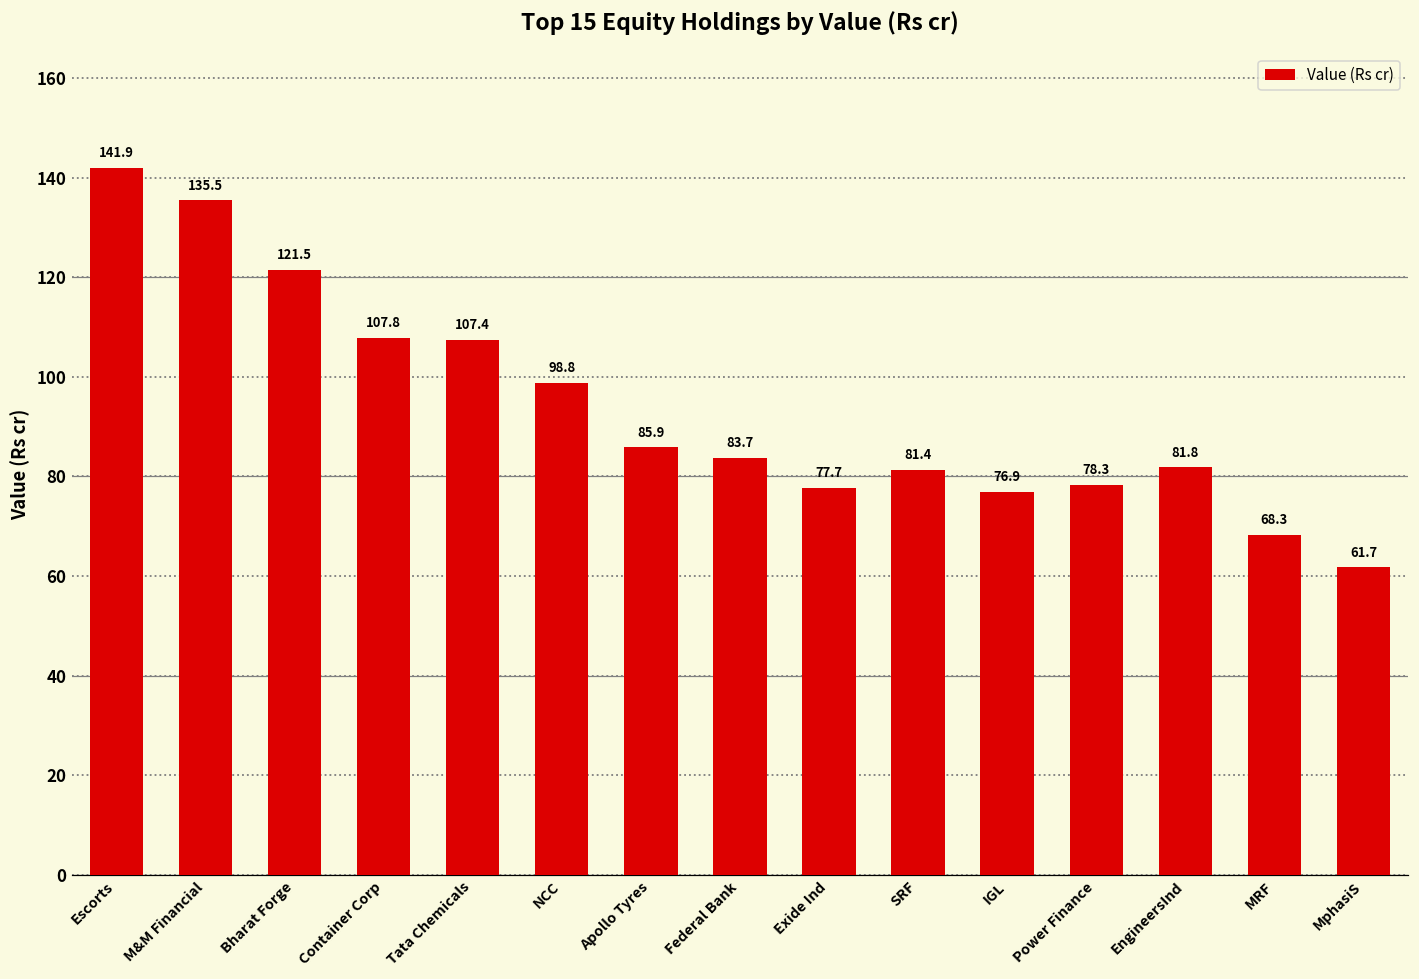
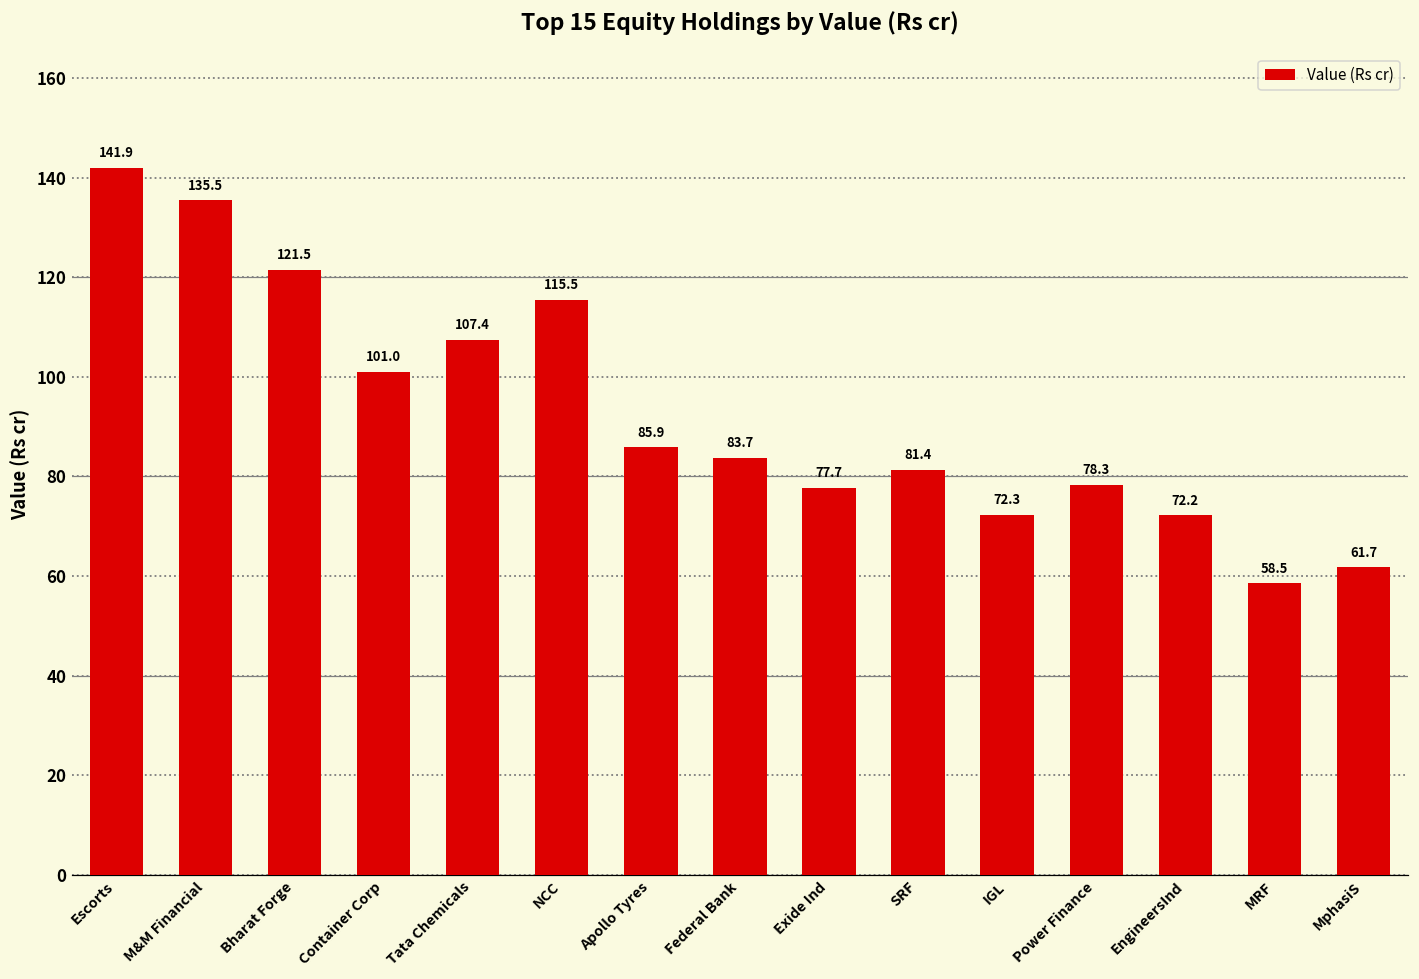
Container Corp: 107.8 -> 101.0
NCC: 98.8 -> 115.5
IGL: 76.9 -> 72.3
EngineersInd: 81.8 -> 72.2
MRF: 68.3 -> 58.5
